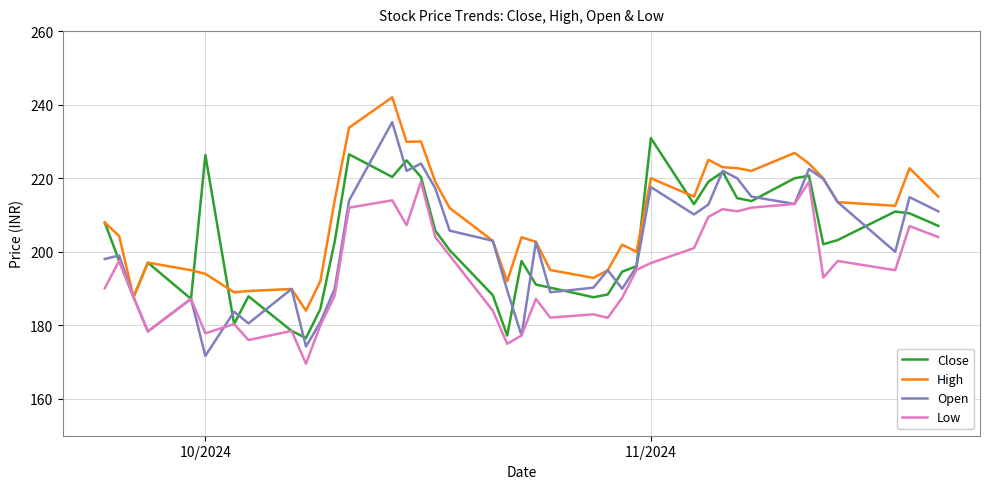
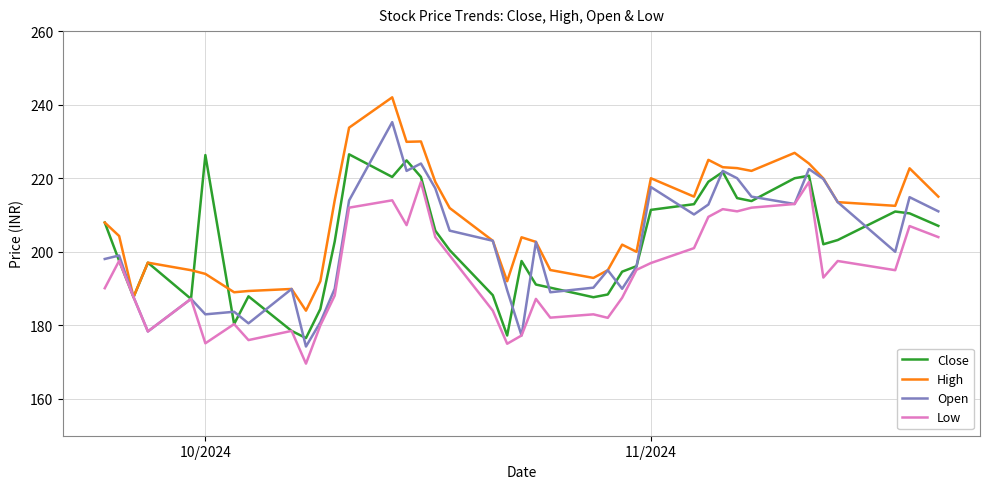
Open, 10/2024: 172 -> 183
Low, 10/2024: 178 -> 175
Close, 11/2024: 231 -> 211
